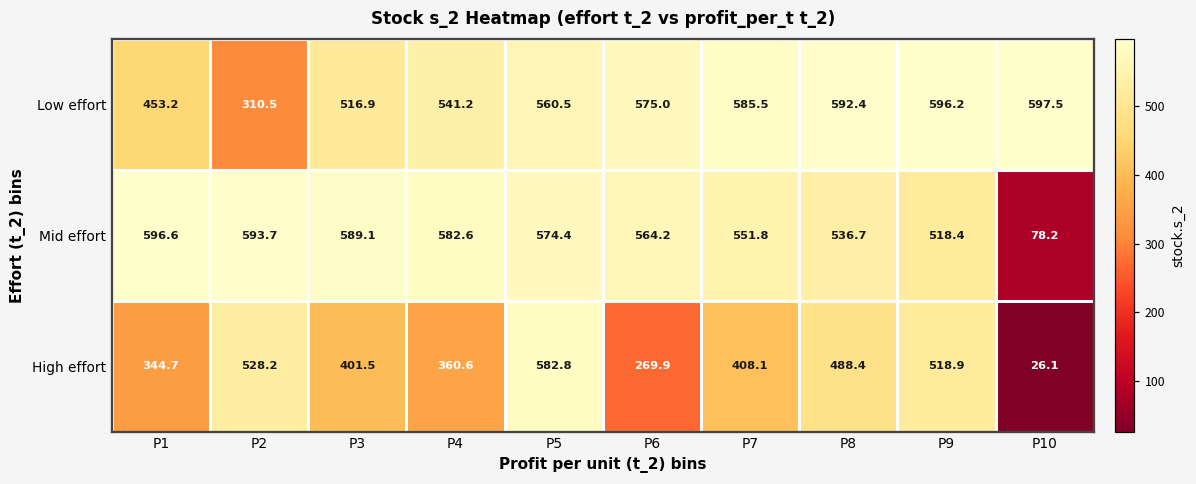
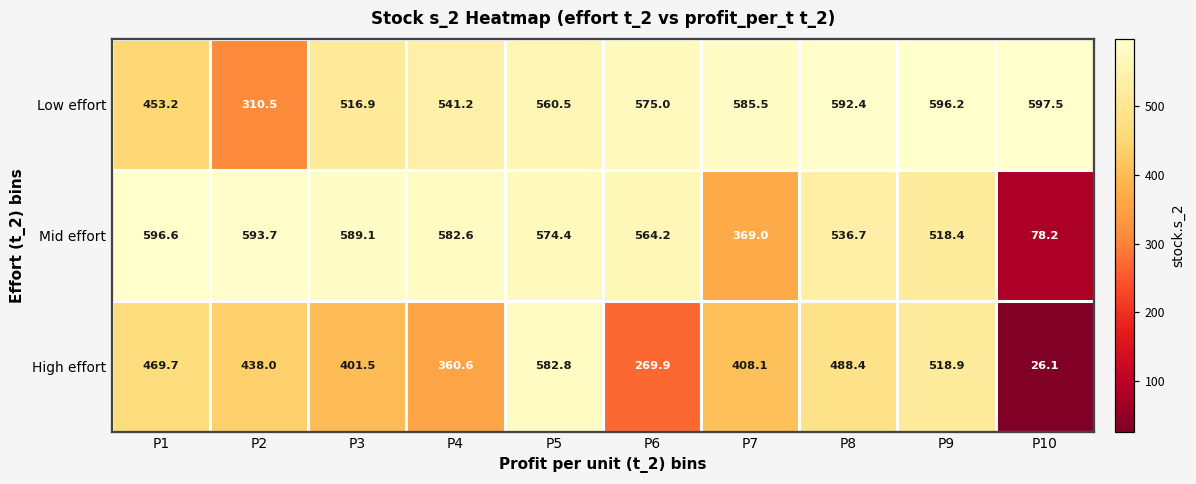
Mid effort, P7: 551.8 -> 369.0
High effort, P1: 344.7 -> 469.7
High effort, P2: 528.2 -> 438.0
